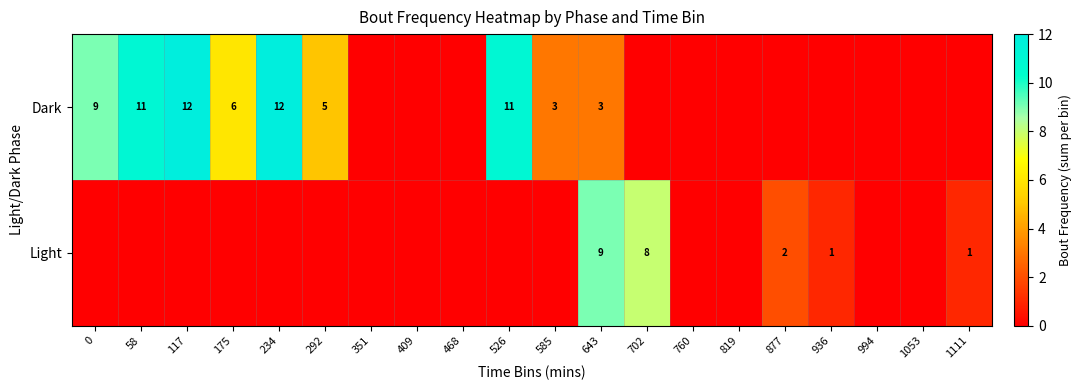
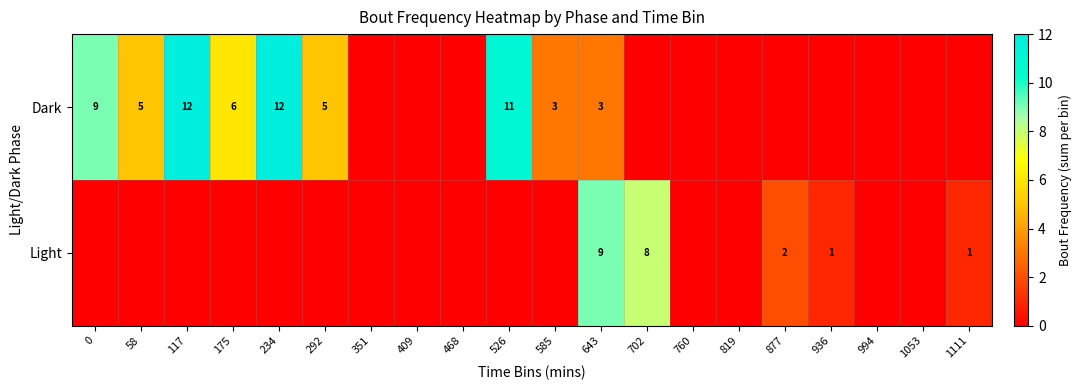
Dark, 58: 11 -> 5
